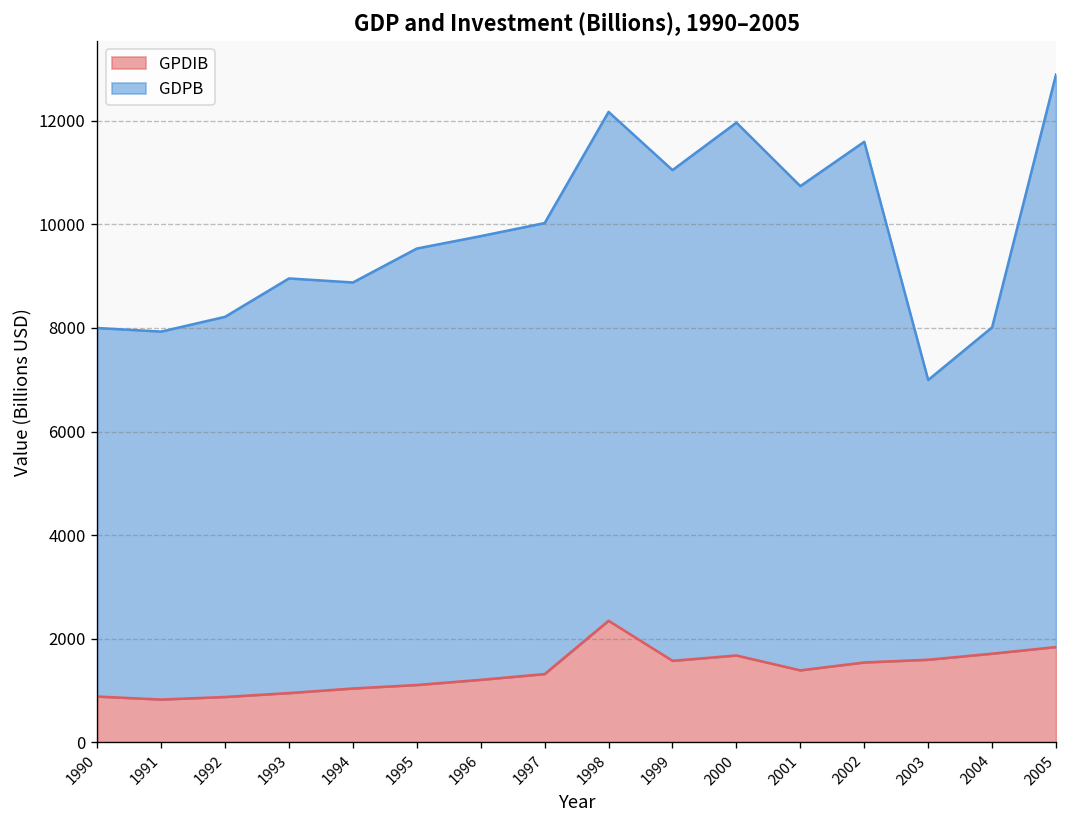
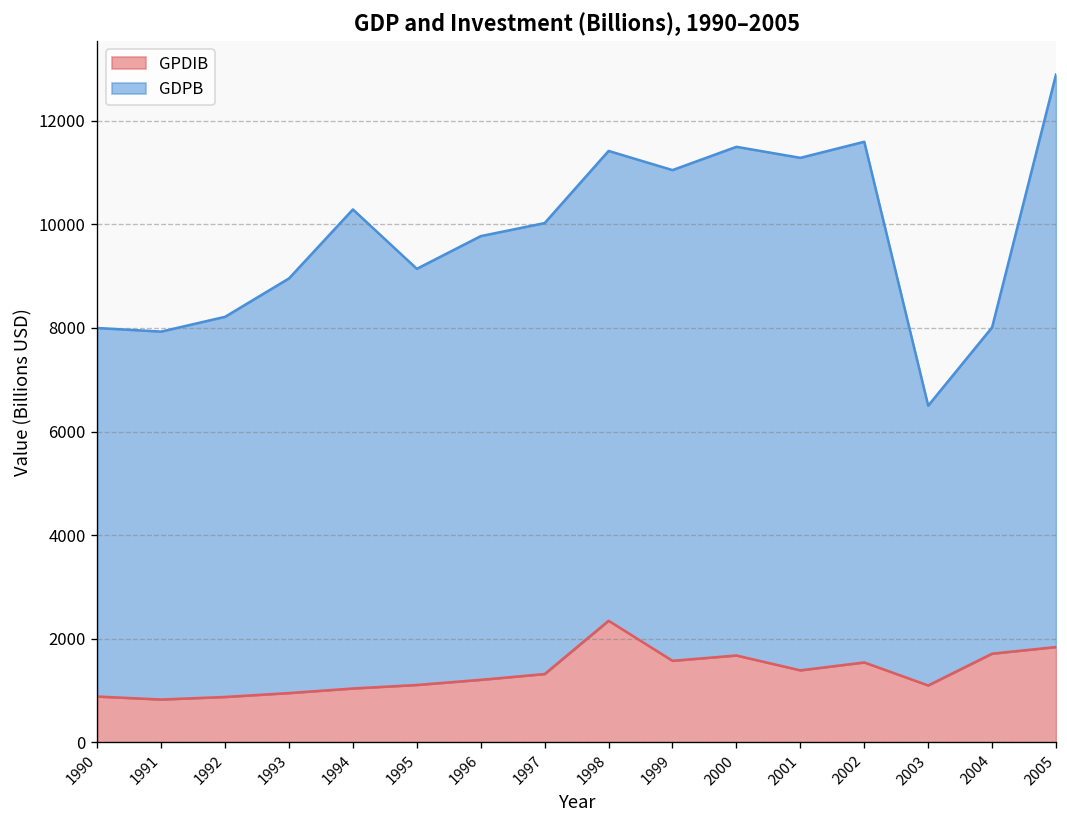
GDPB, 1994: 7800 -> 9200
GDPB, 1995: 8400 -> 8000
GDPB, 1998: 9800 -> 9100
GDPB, 2000: 10300 -> 9800
GDPB, 2001: 9300 -> 9900
GPDIB, 2003: 1600 -> 1100
